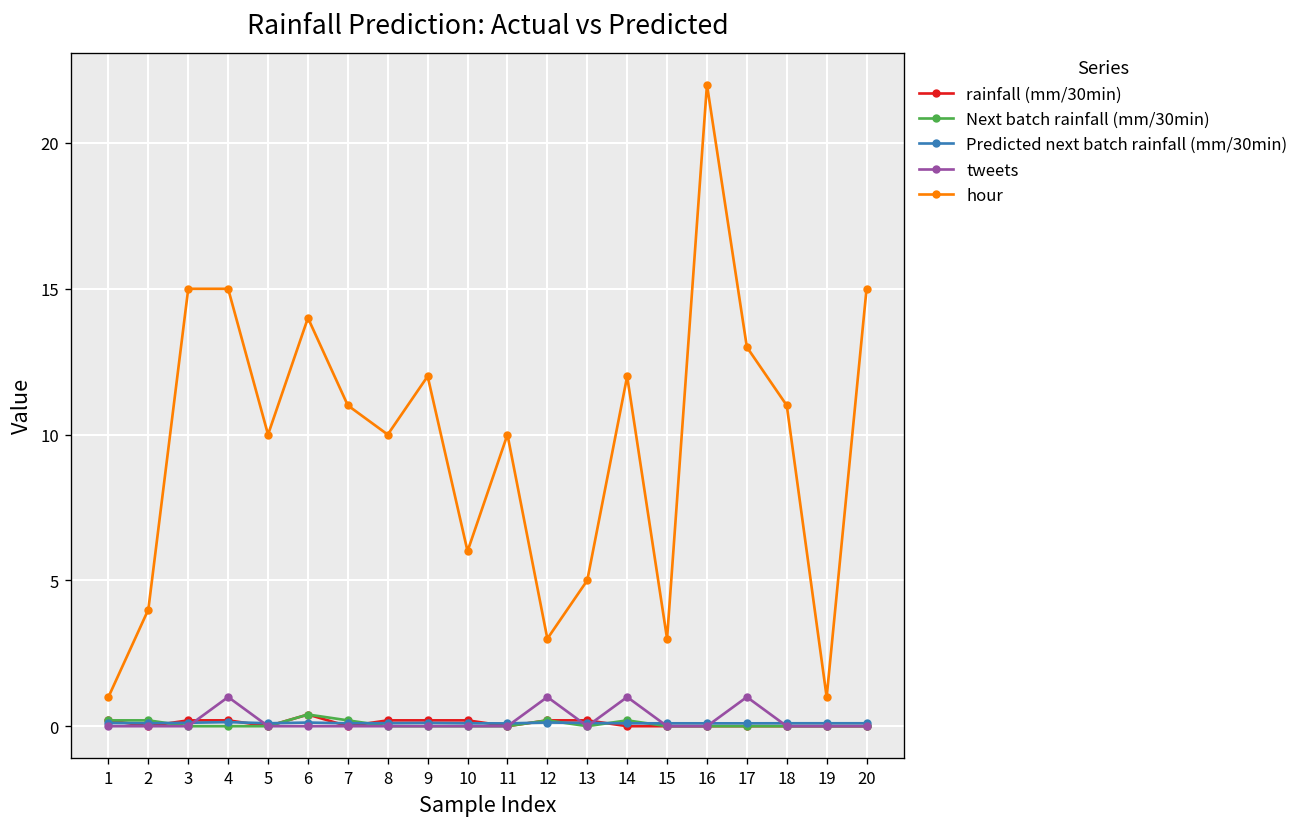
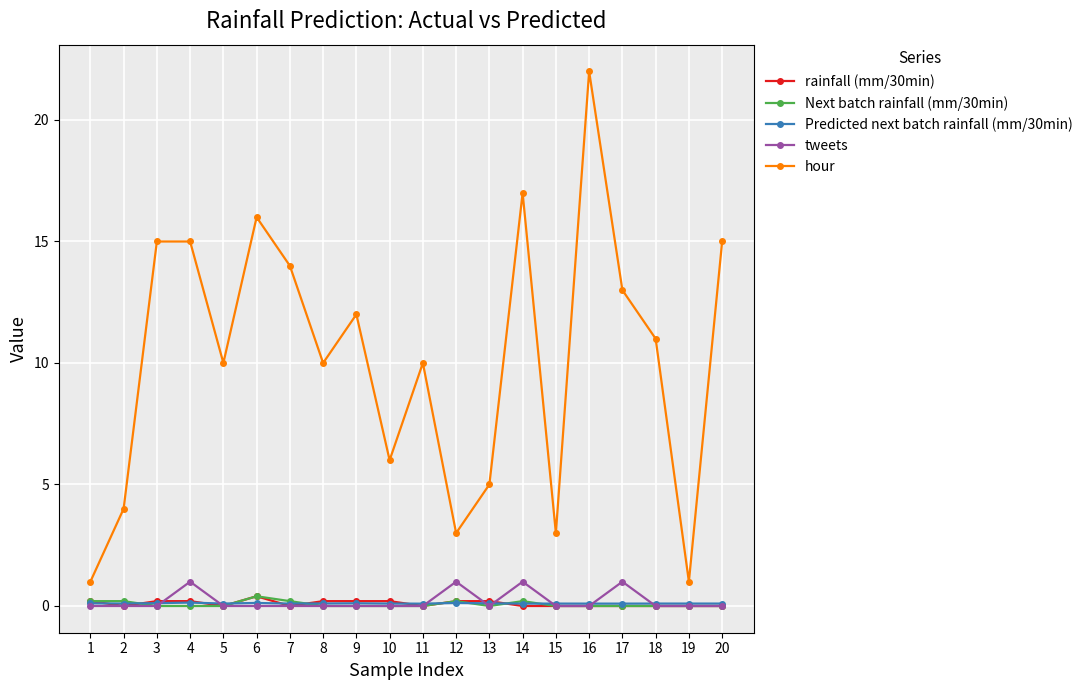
hour, 6: 14 -> 16
hour, 7: 11 -> 14
hour, 14: 12 -> 17
